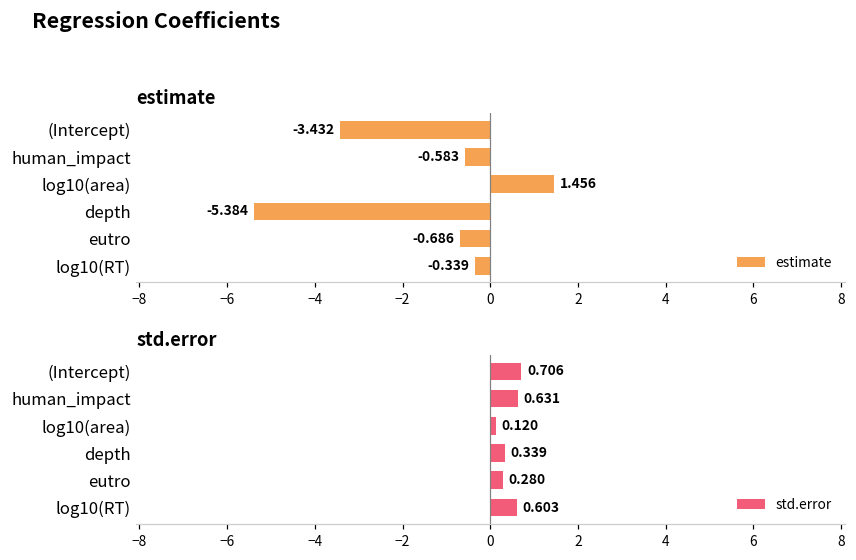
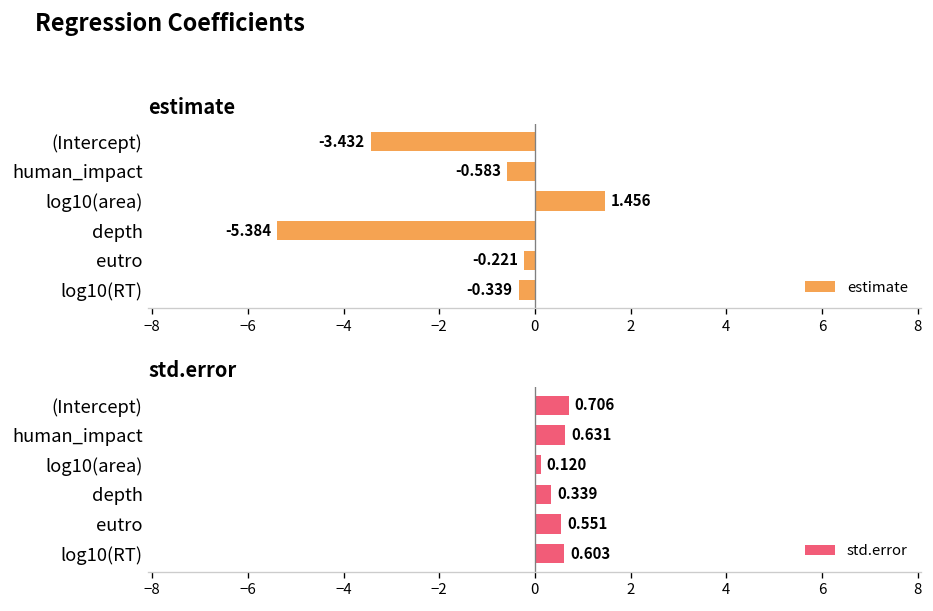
estimate, eutro: -0.686 -> -0.221
std.error, eutro: 0.280 -> 0.551
